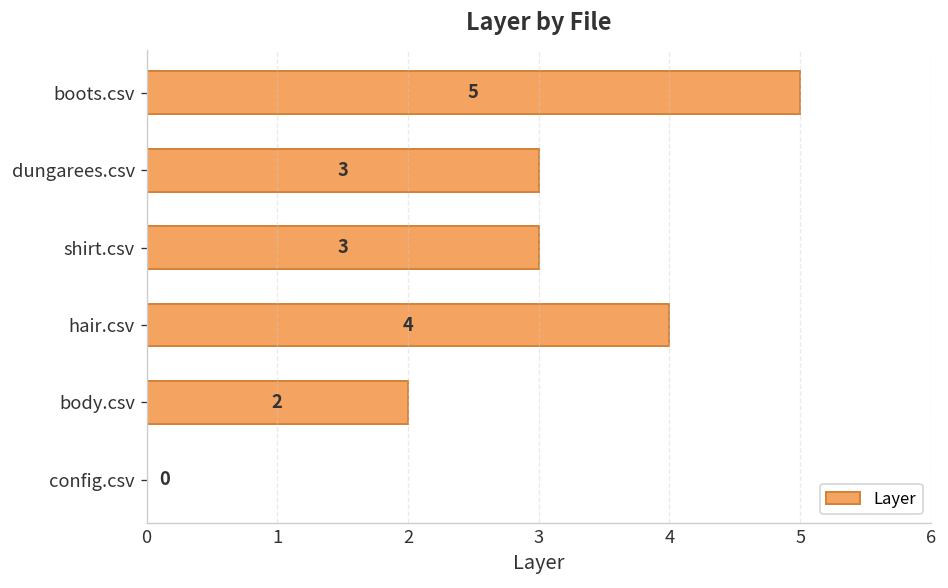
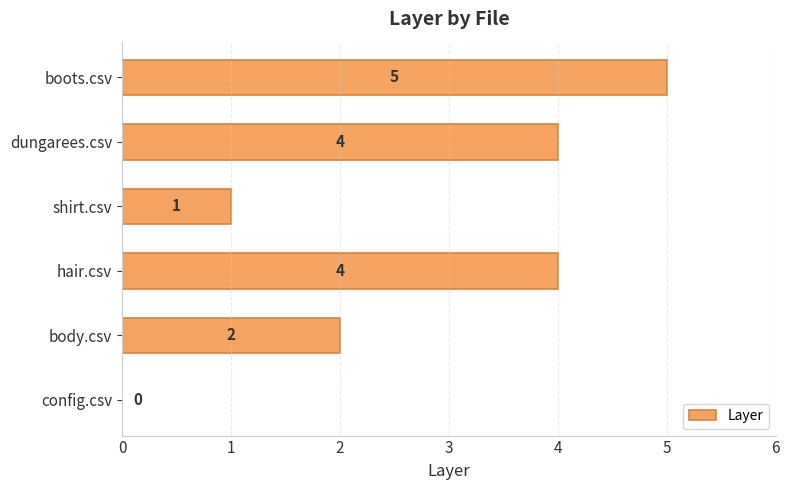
dungarees.csv: 3 -> 4
shirt.csv: 3 -> 1
